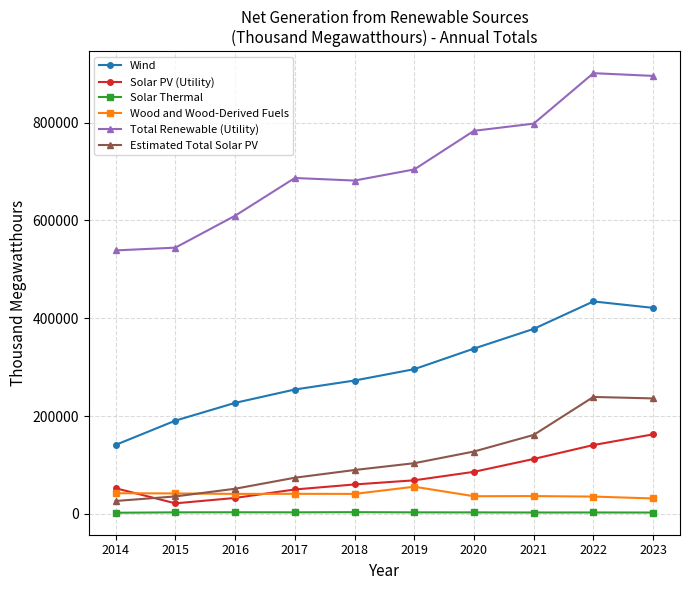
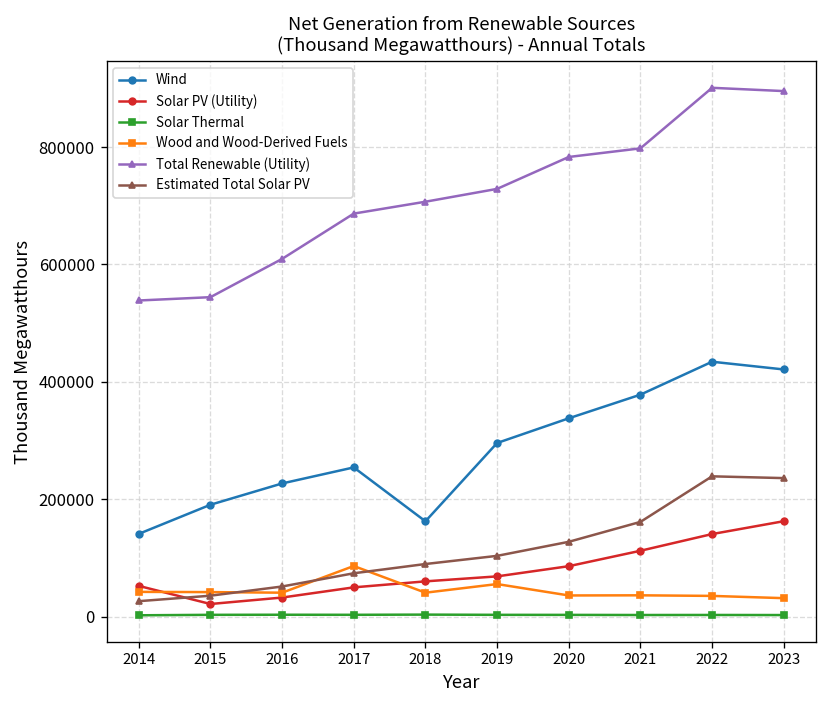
Wood and Wood-Derived Fuels, 2017: 40000 -> 90000
Wind, 2018: 270000 -> 160000
Total Renewable (Utility), 2018: 680000 -> 710000
Total Renewable (Utility), 2019: 700000 -> 730000
